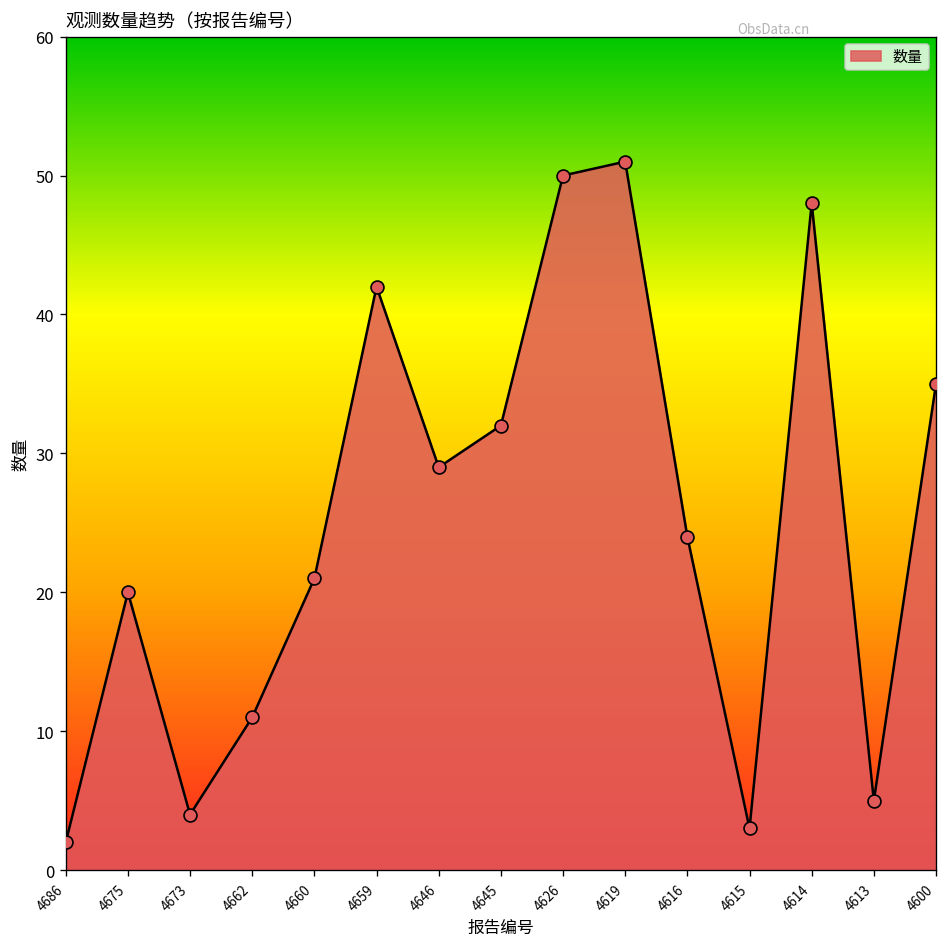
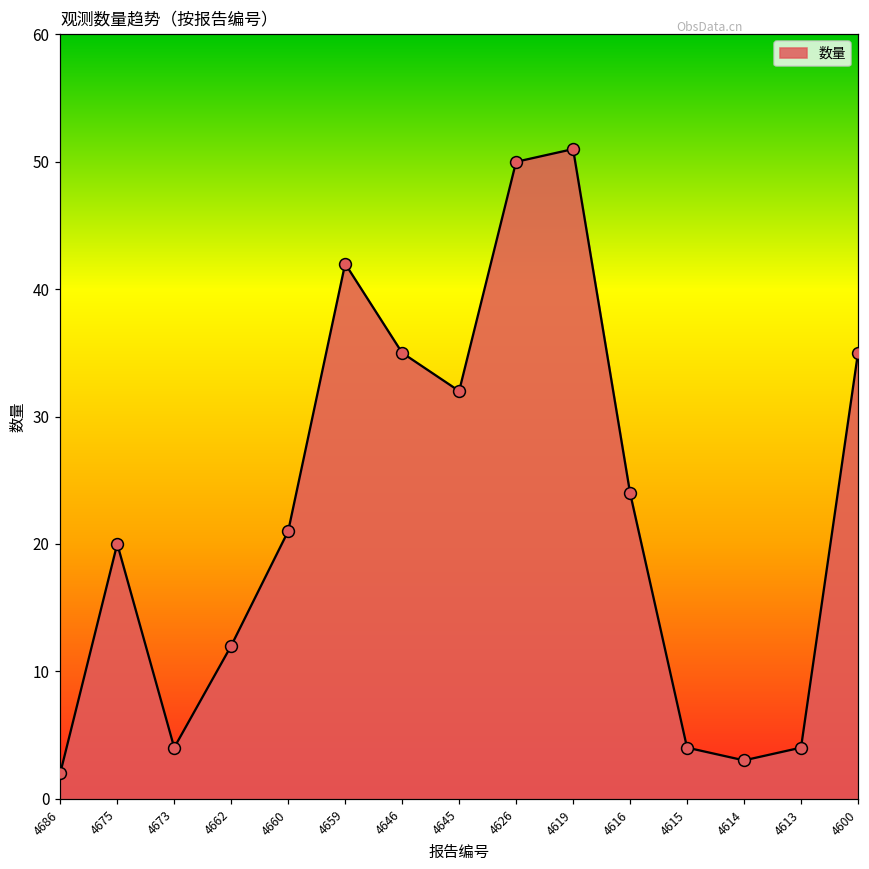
4662: 11 -> 12
4646: 29 -> 35
4615: 3 -> 4
4614: 48 -> 3
4613: 5 -> 4
